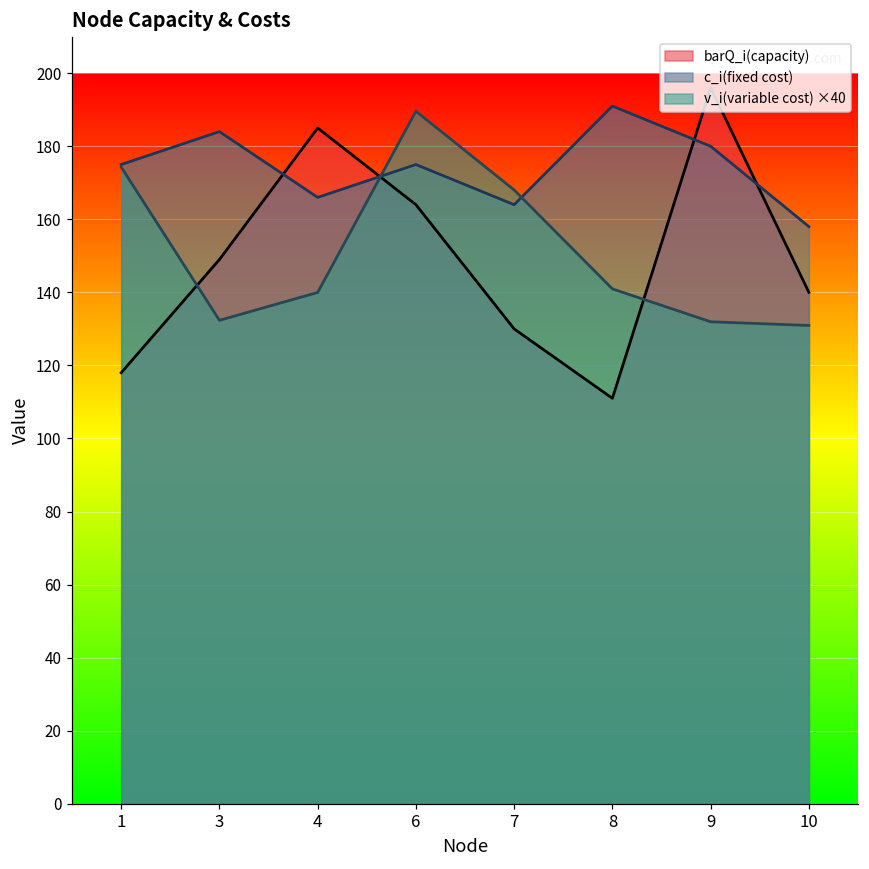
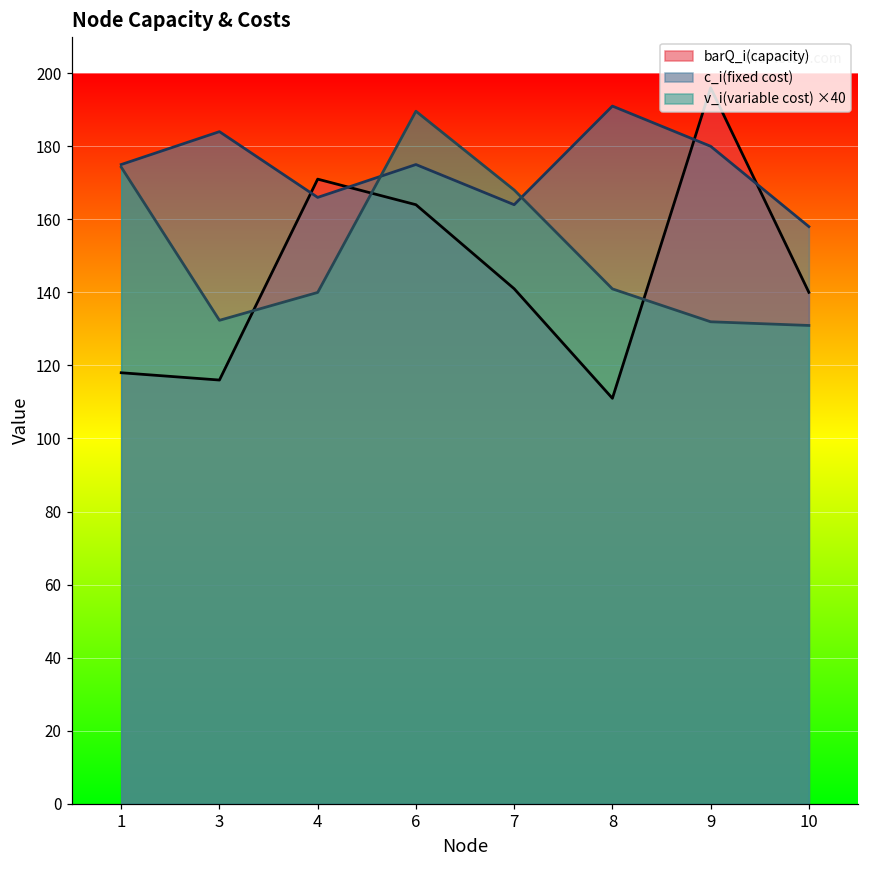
barQ_i(capacity), 3: 149 -> 116
barQ_i(capacity), 4: 185 -> 171
barQ_i(capacity), 7: 130 -> 141
